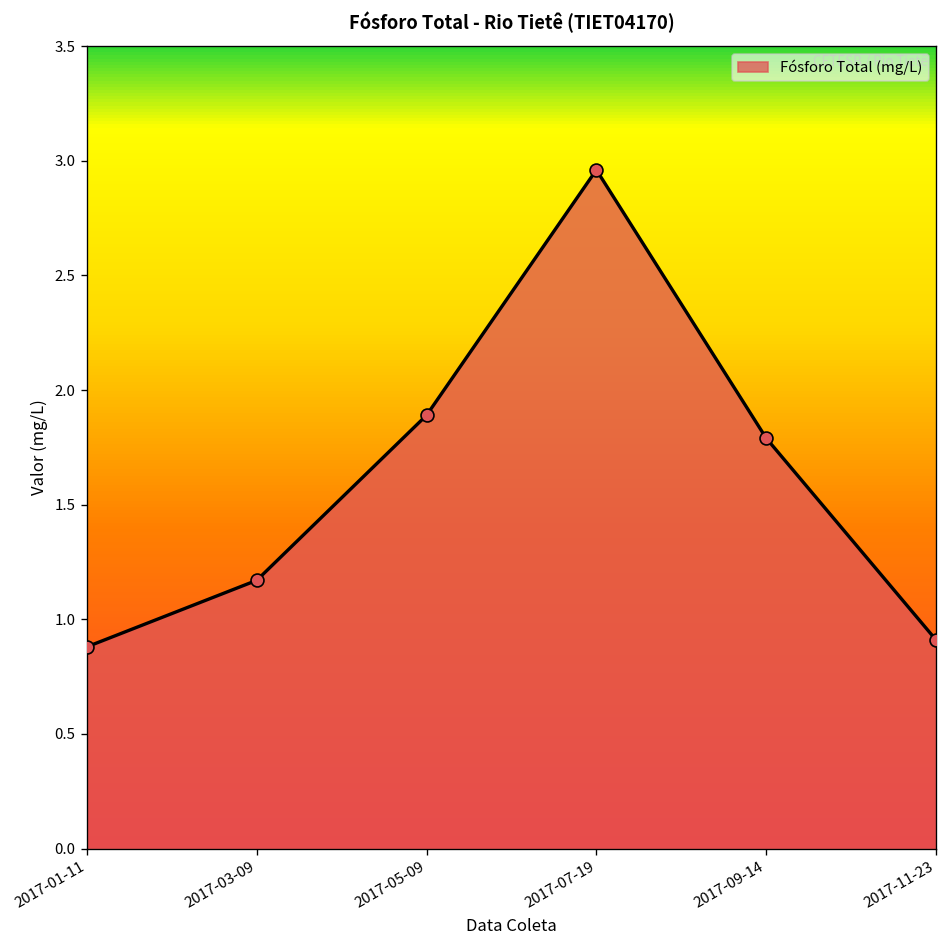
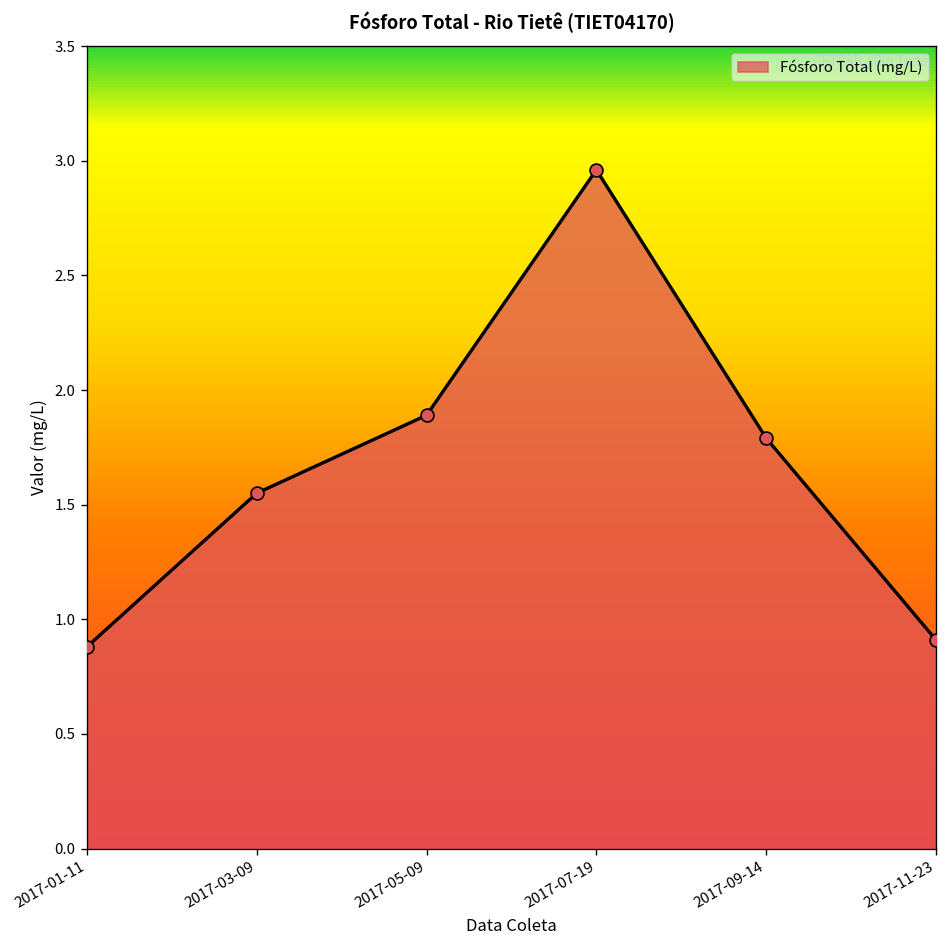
2017-03-09: 1.17 -> 1.55
